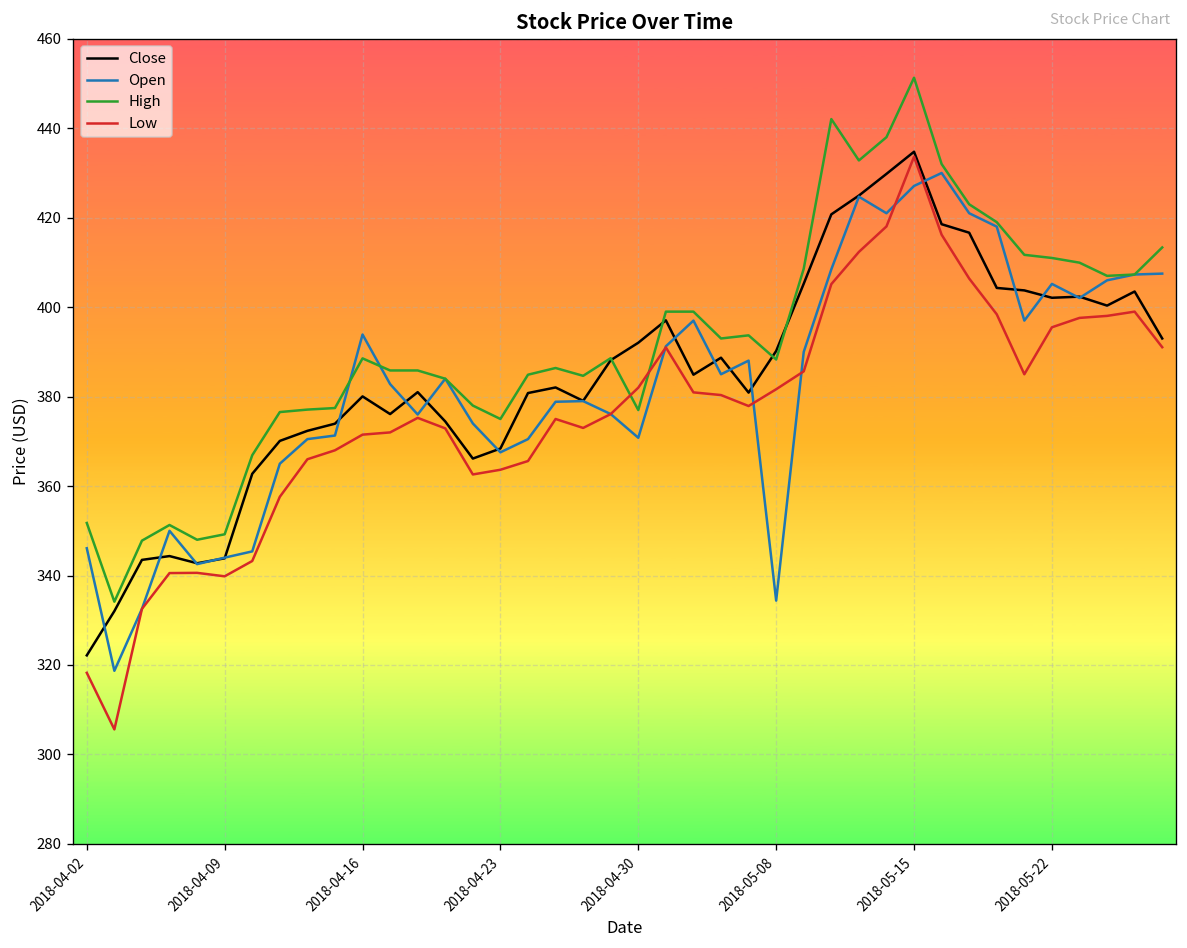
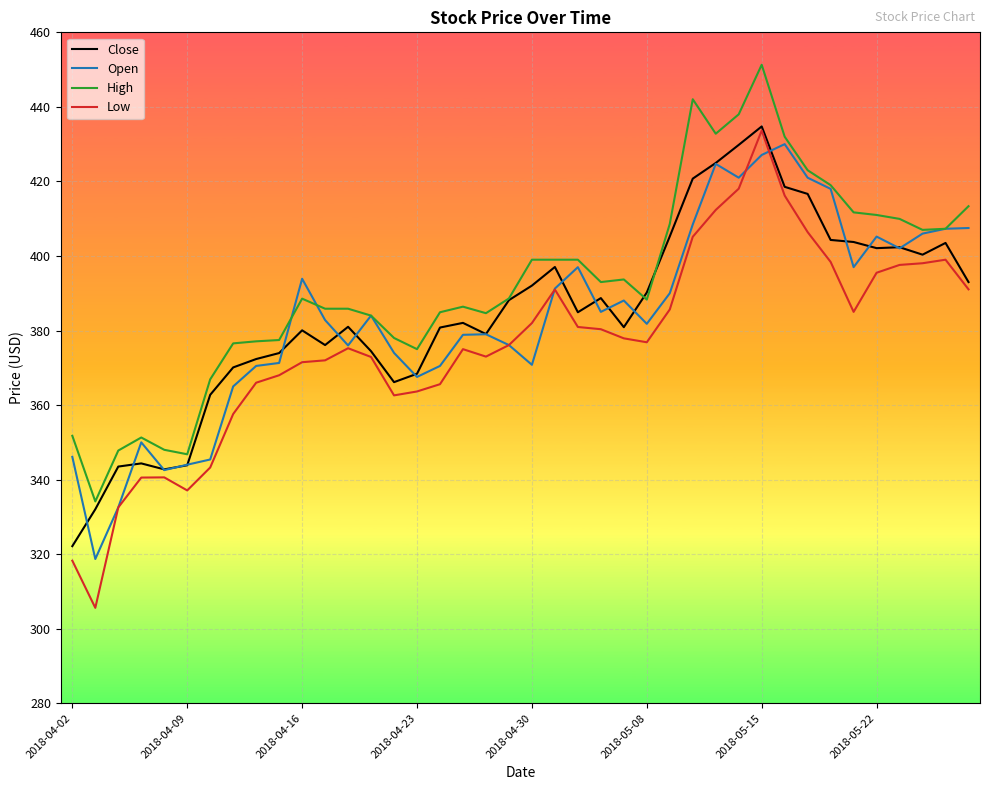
High, 2018-04-09: 349 -> 347
Low, 2018-04-09: 340 -> 337
High, 2018-04-30: 377 -> 399
Open, 2018-05-08: 334 -> 382
Low, 2018-05-08: 382 -> 377
